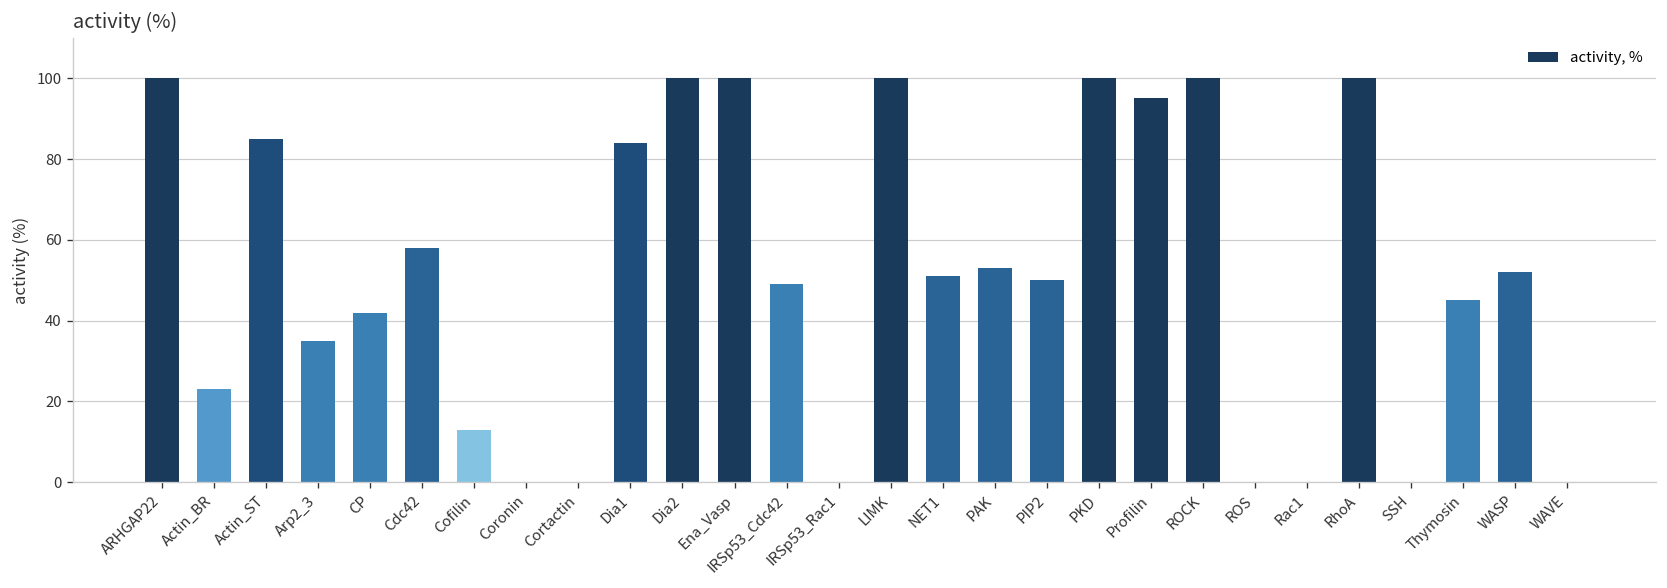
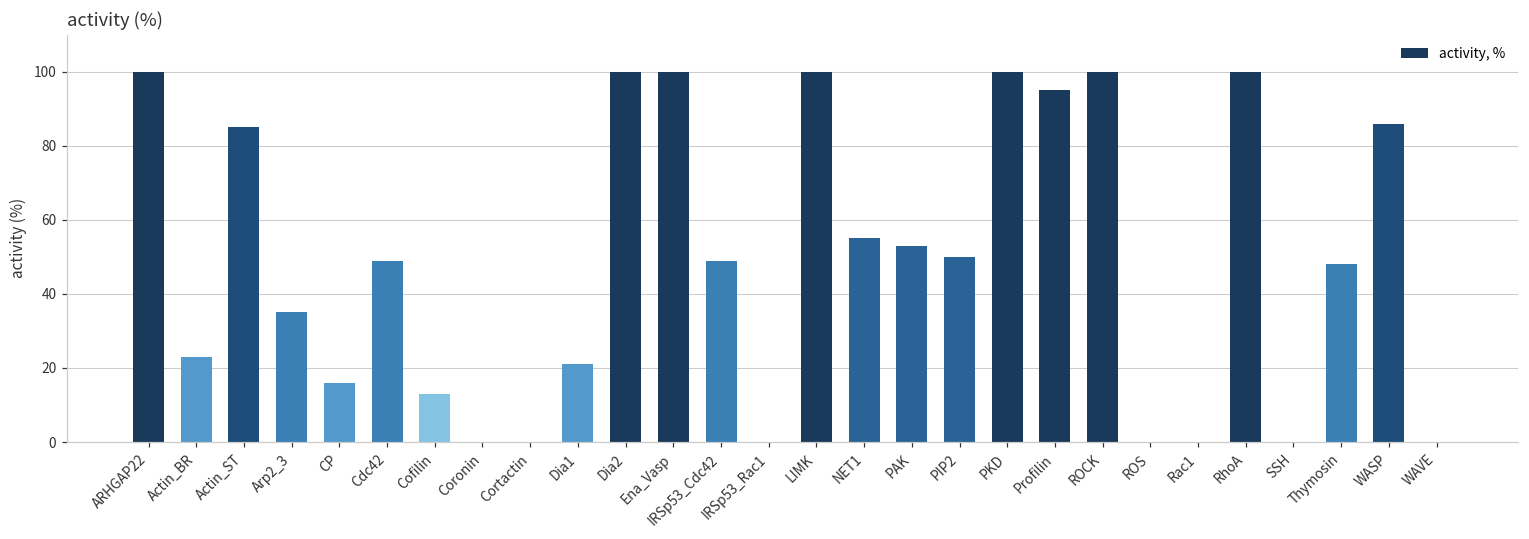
CP: 42 -> 16
Cdc42: 58 -> 49
Dia1: 84 -> 21
NET1: 51 -> 55
Thymosin: 45 -> 48
WASP: 52 -> 86
